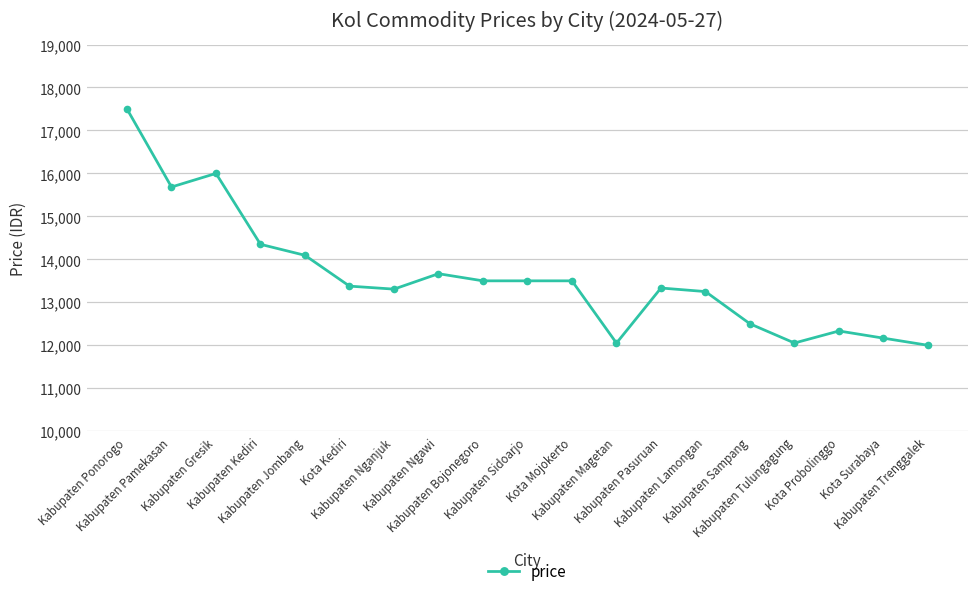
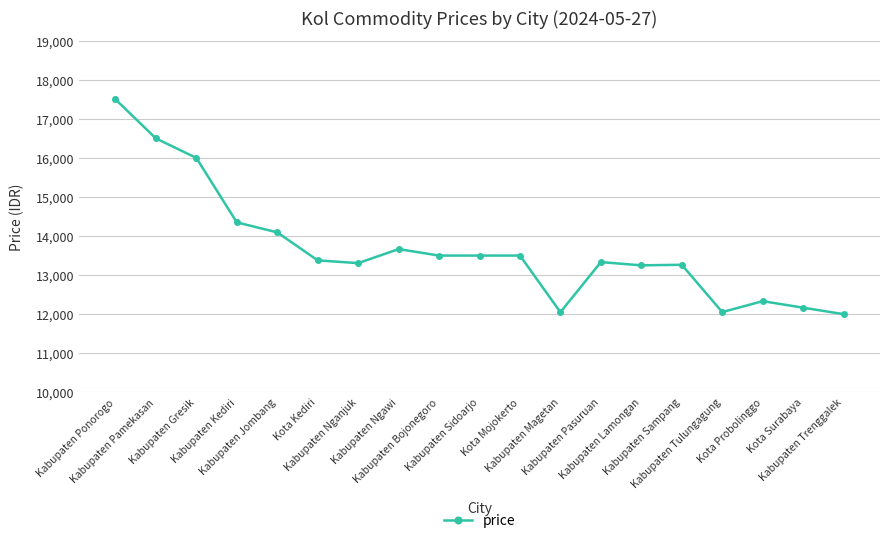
Kabupaten Pamekasan: 15,700 -> 16,500
Kabupaten Sampang: 12,500 -> 13,300
